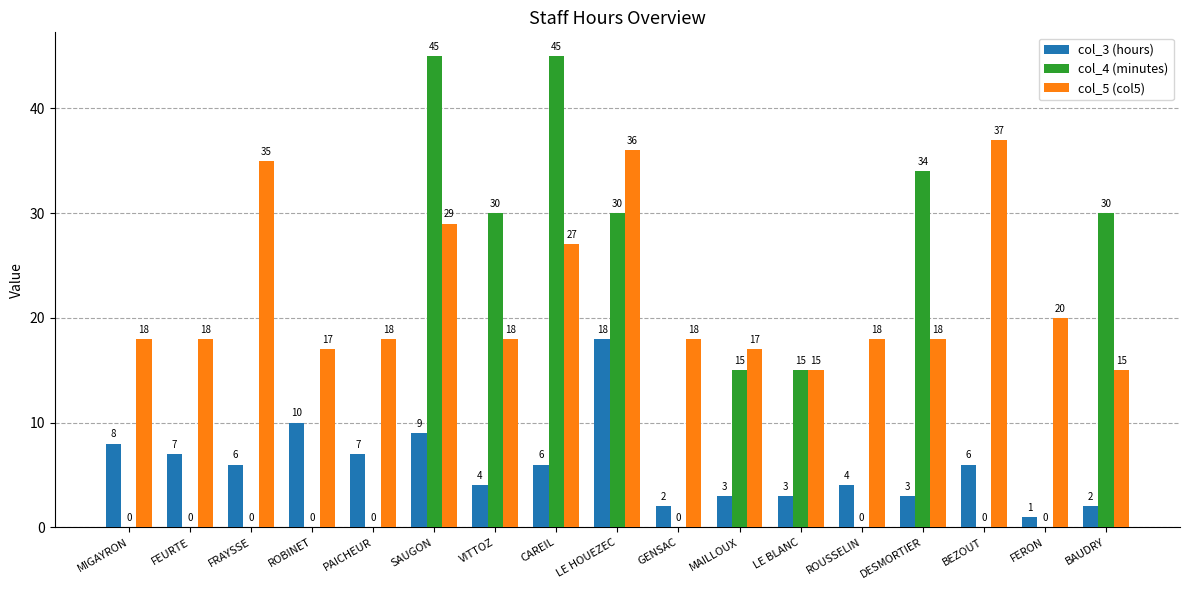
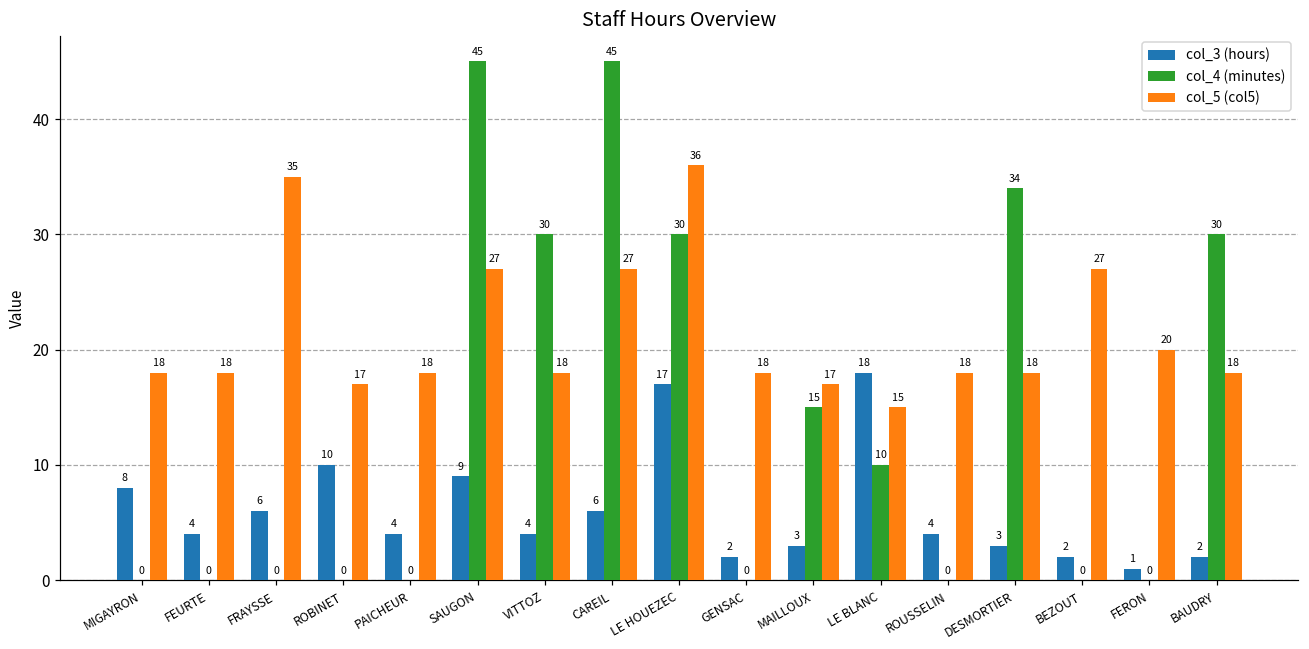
col_3 (hours), FEURTE: 7 -> 4
col_3 (hours), PAICHEUR: 7 -> 4
col_5 (col5), SAUGON: 29 -> 27
col_3 (hours), LE HOUEZEC: 18 -> 17
col_3 (hours), LE BLANC: 3 -> 18
col_4 (minutes), LE BLANC: 15 -> 10
col_3 (hours), BEZOUT: 6 -> 2
col_5 (col5), BEZOUT: 37 -> 27
col_5 (col5), BAUDRY: 15 -> 18
